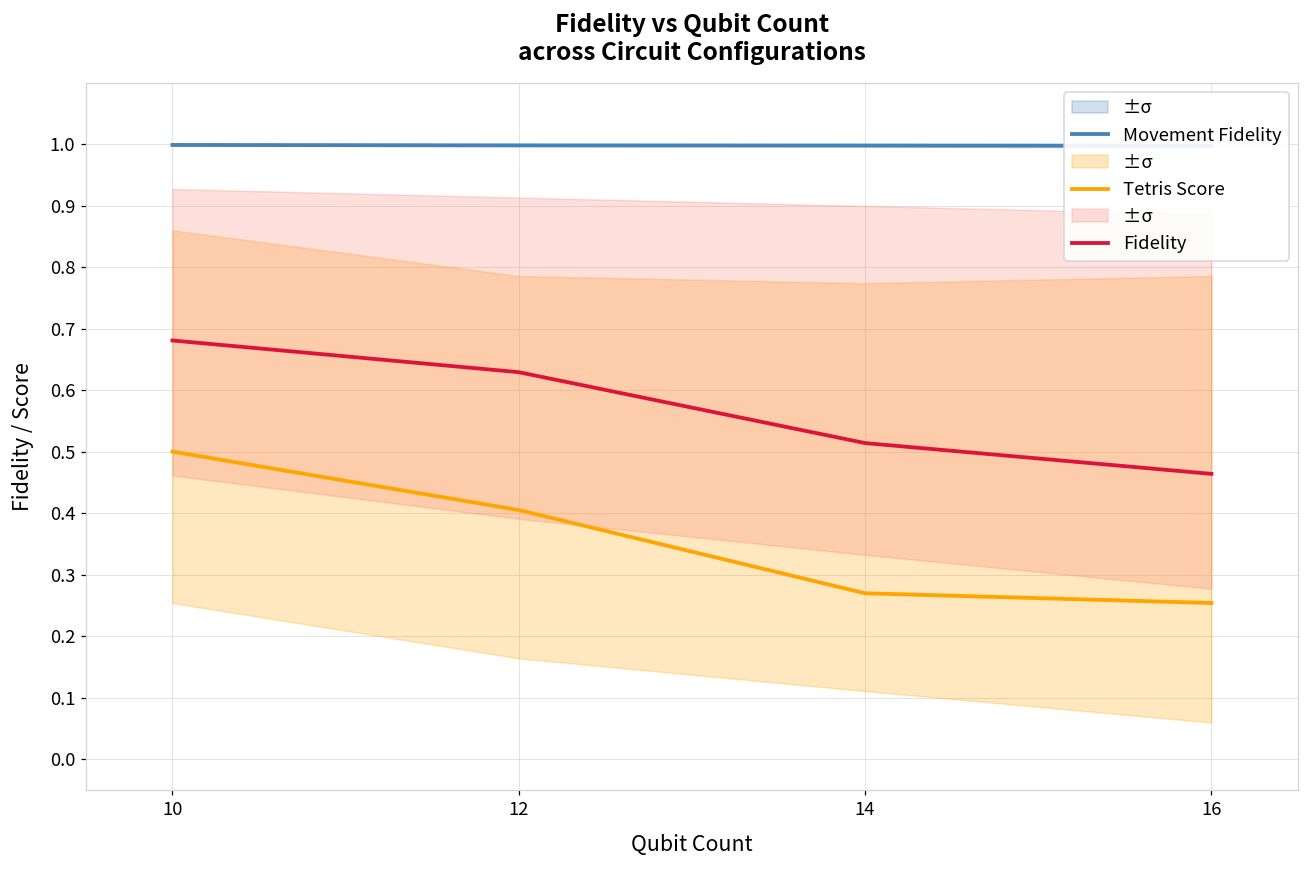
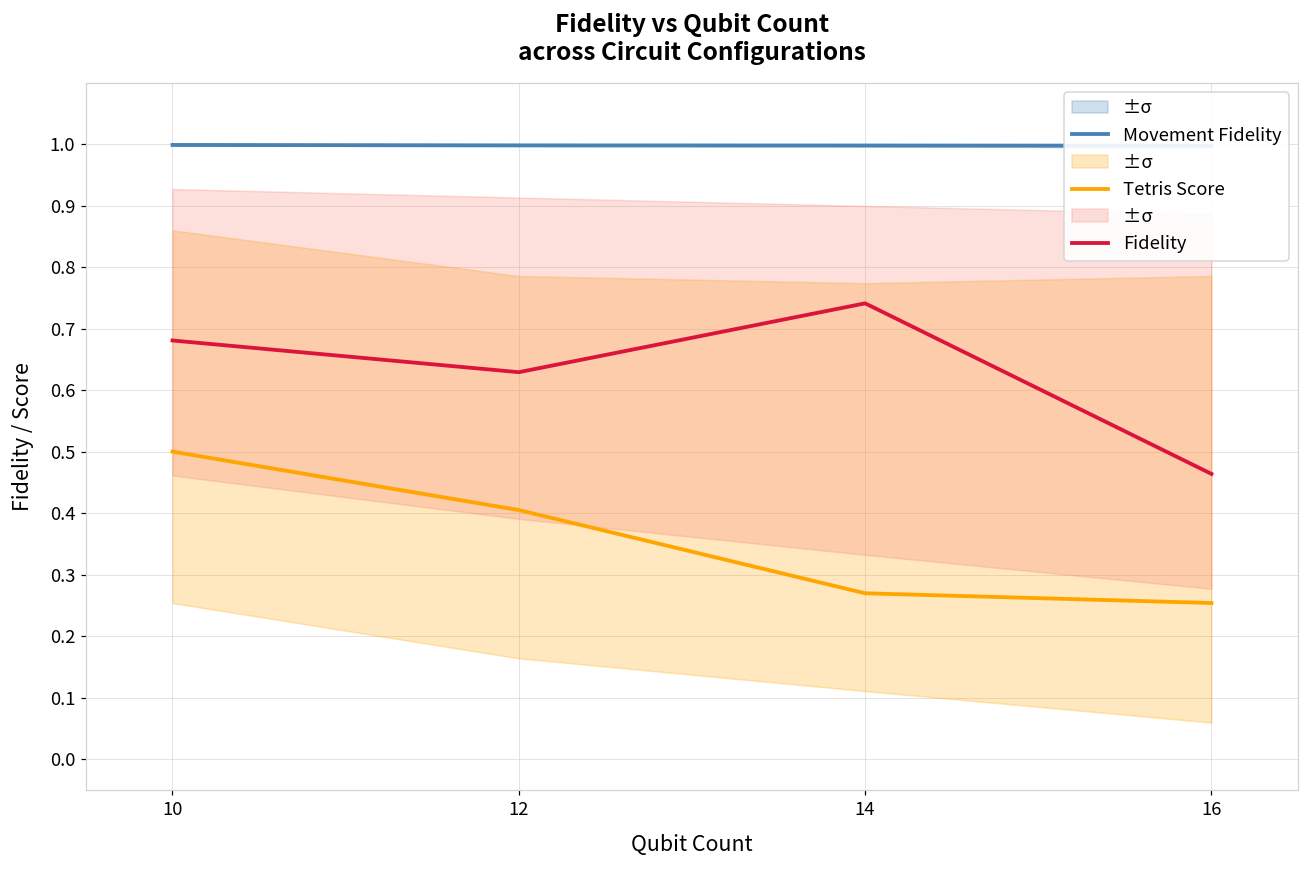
Fidelity, 14: 0.51 -> 0.74
